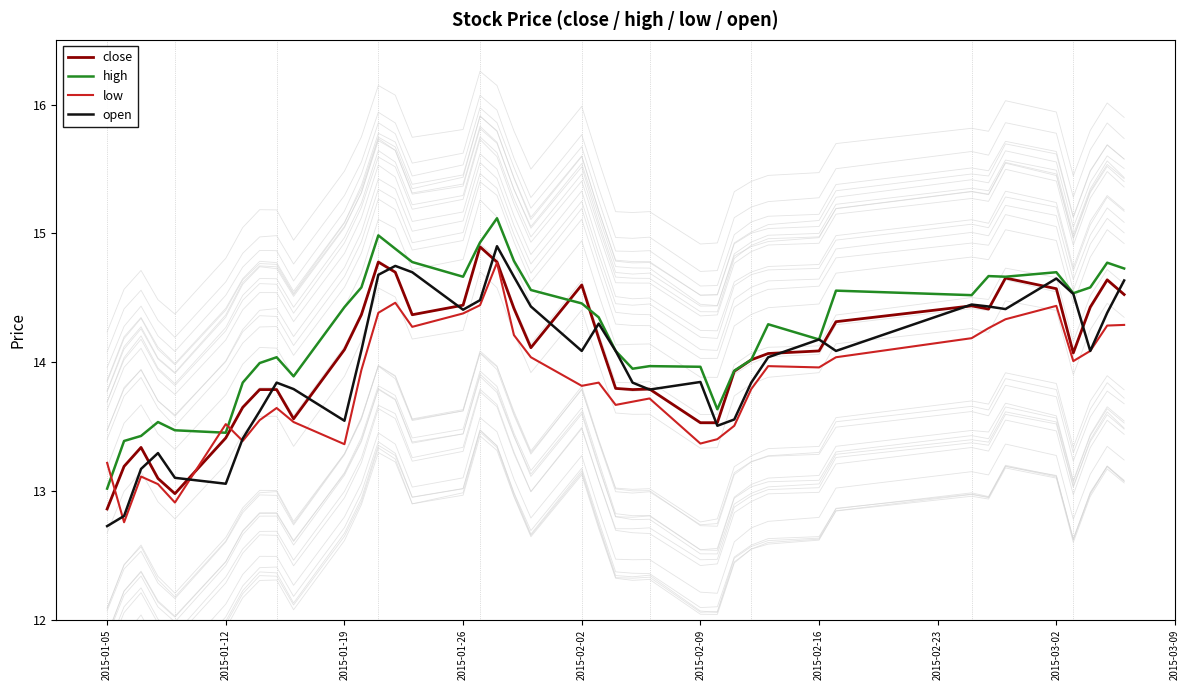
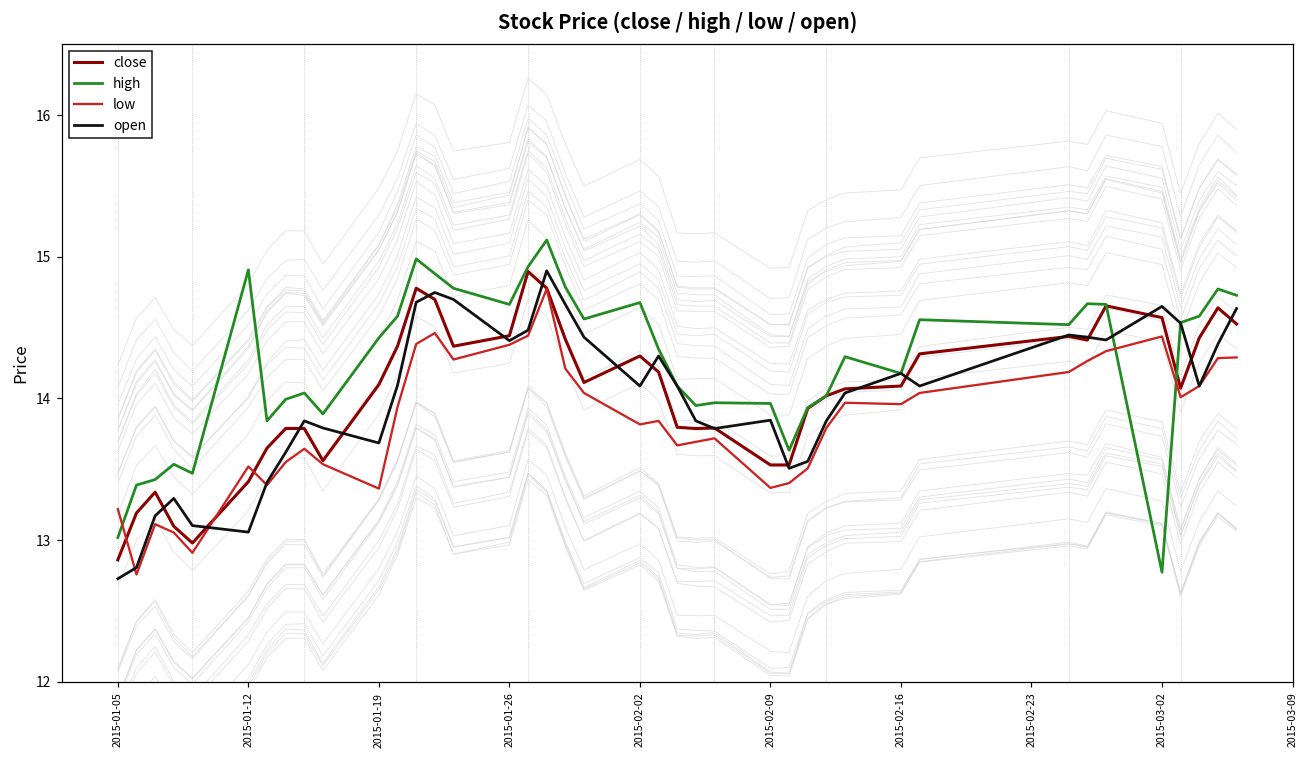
high, 2015-01-12: 13.45 -> 14.91
open, 2015-01-19: 13.55 -> 13.69
close, 2015-02-02: 14.6 -> 14.3
high, 2015-02-02: 14.46 -> 14.68
high, 2015-03-02: 14.70 -> 12.77
